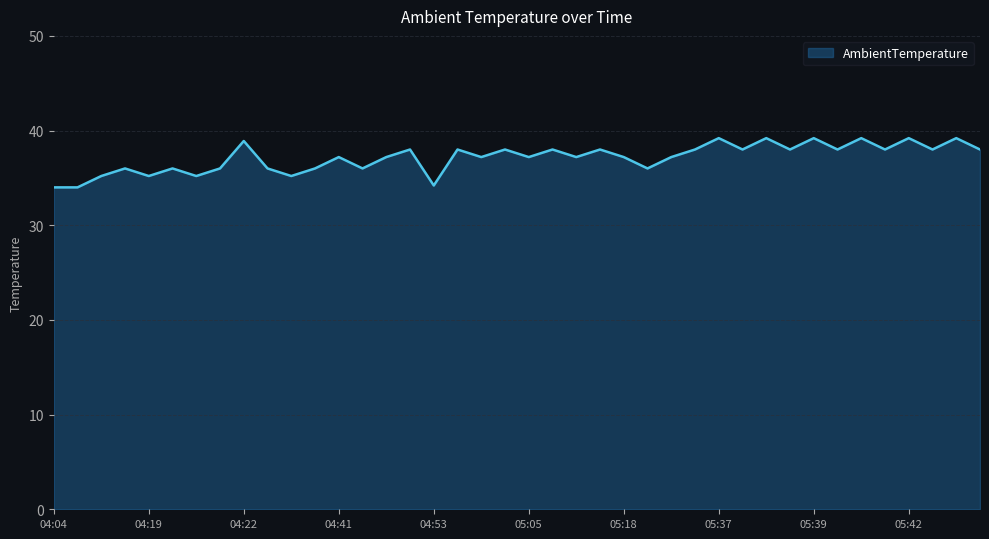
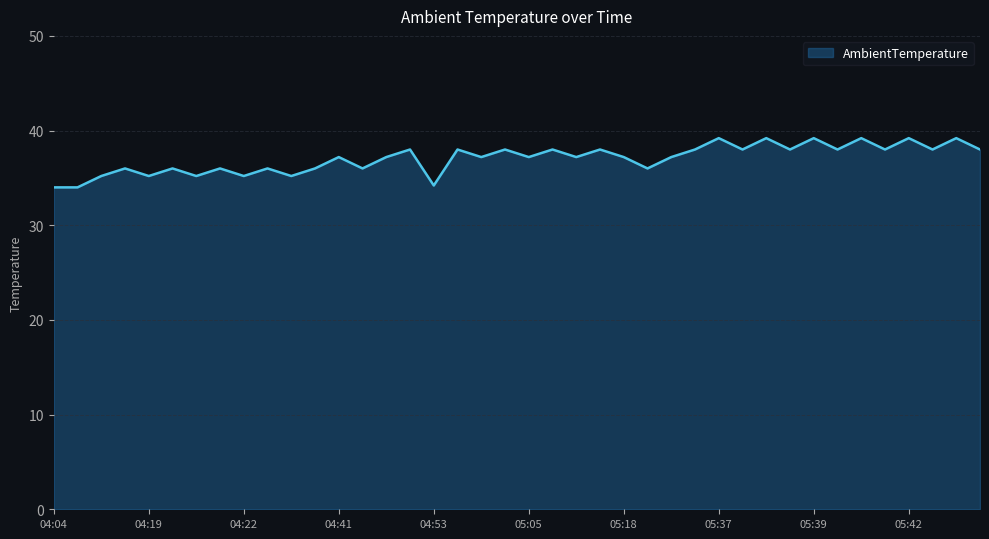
04:22: 39 -> 35
